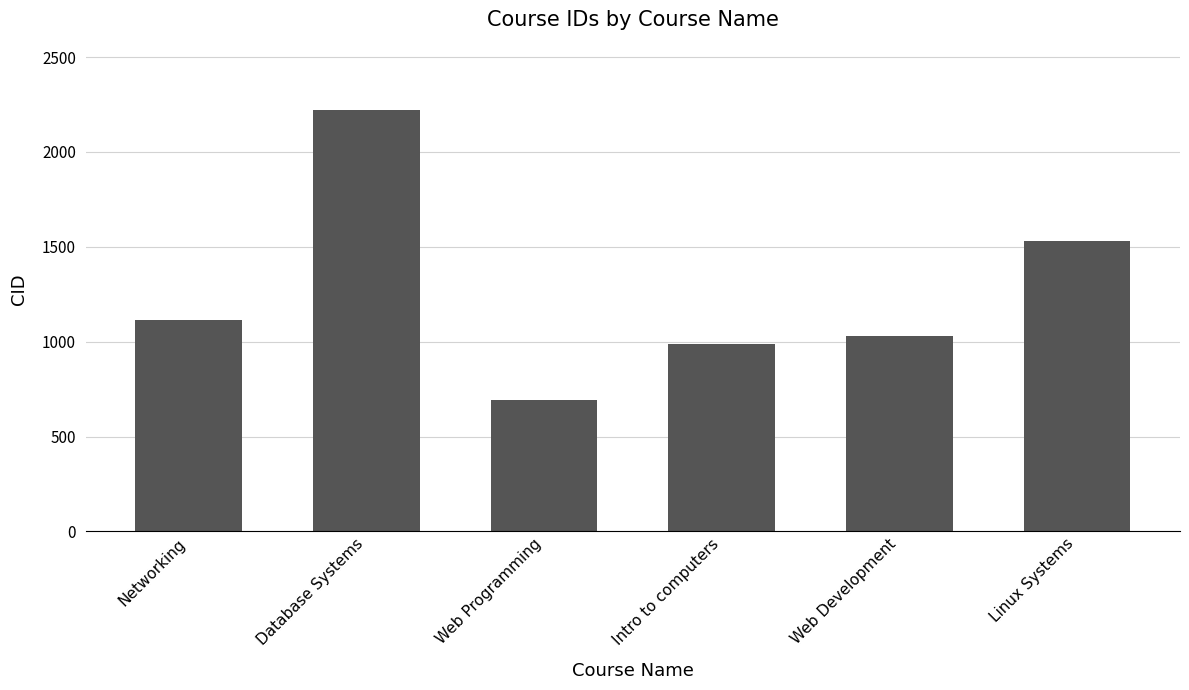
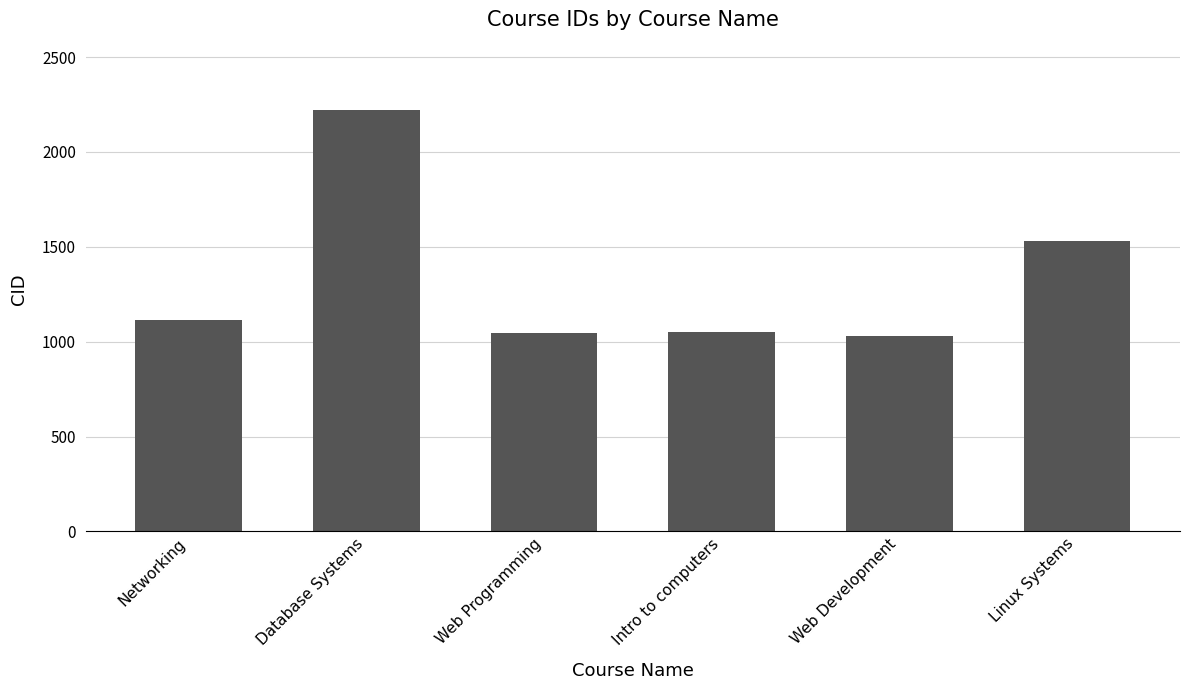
Web Programming: 690 -> 1050
Intro to computers: 990 -> 1050
